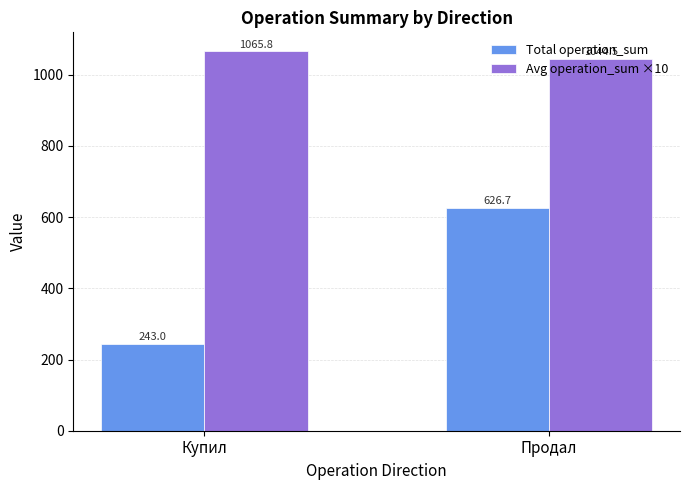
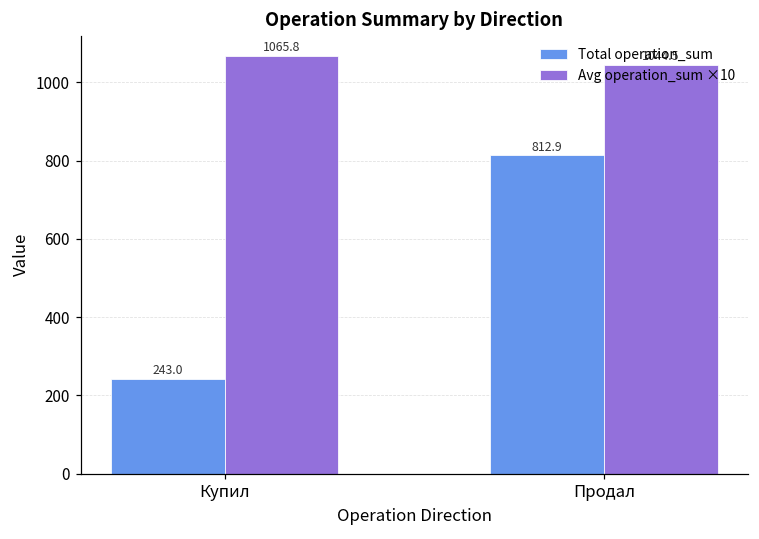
Total operation_sum, Продал: 626.7 -> 812.9
